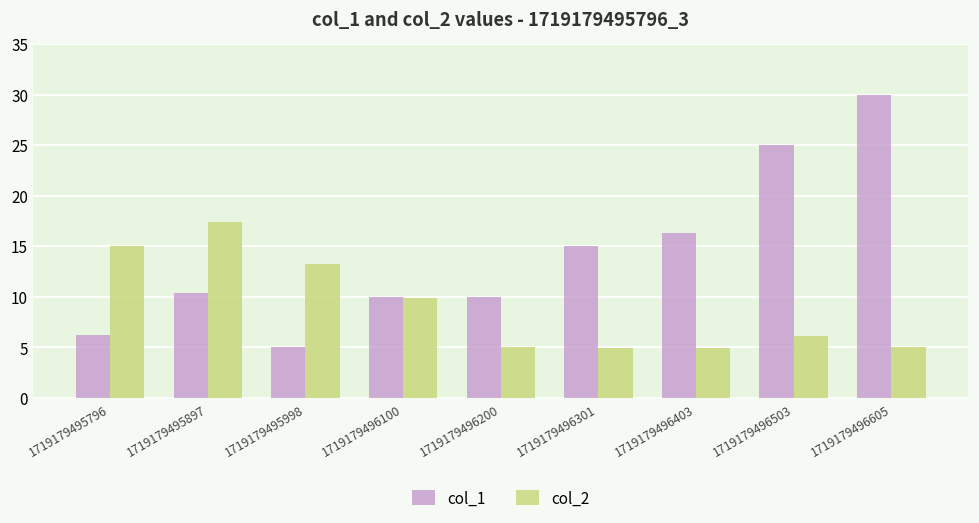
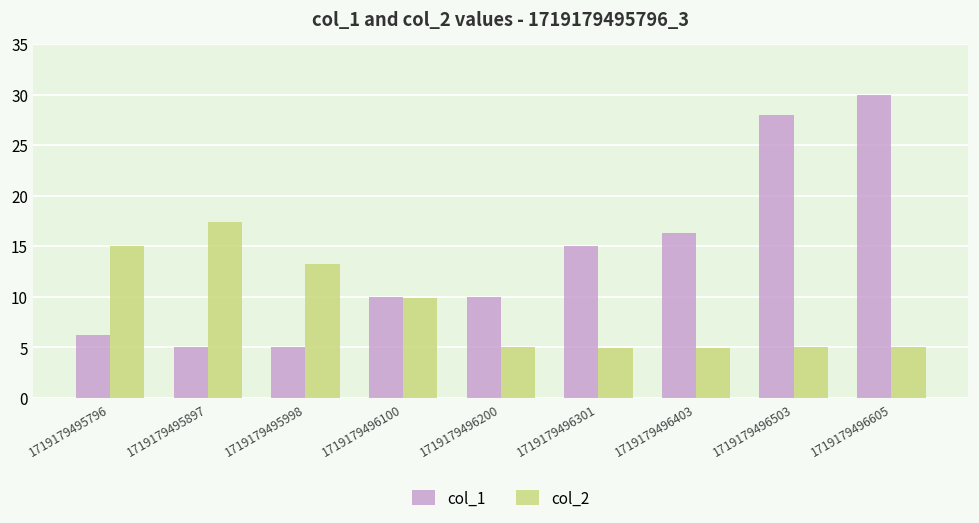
col_1, 1719179495897: 10 -> 5
col_1, 1719179496503: 25 -> 28
col_2, 1719179496503: 6 -> 5
